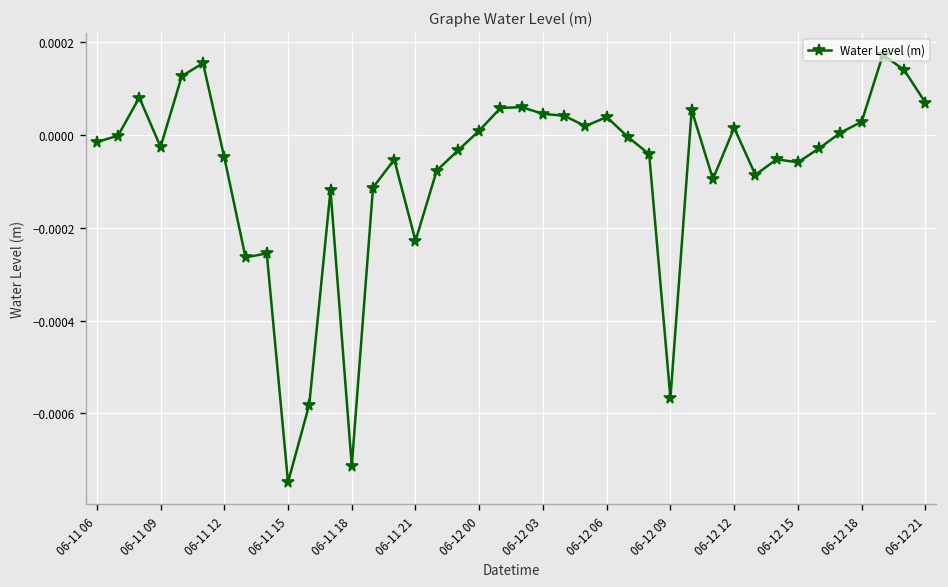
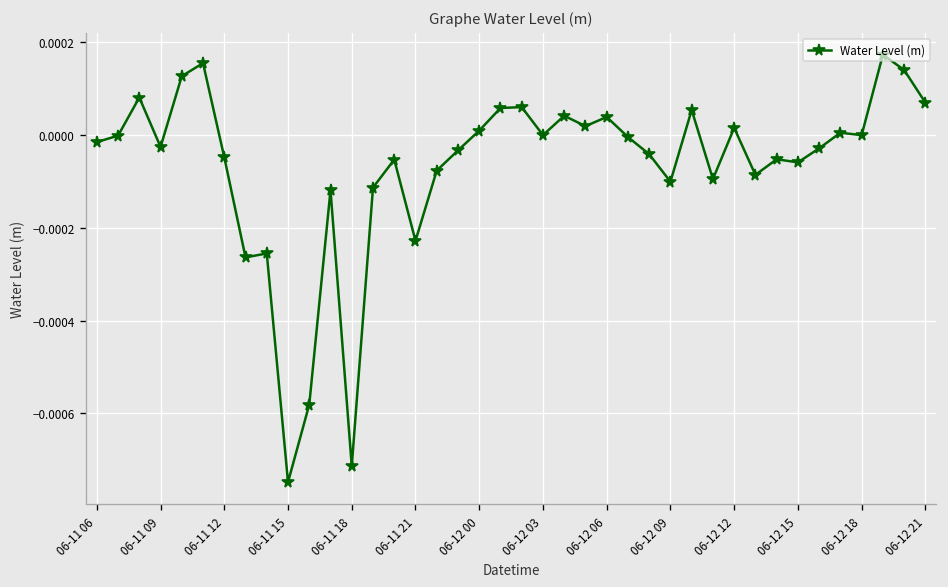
06-12 03: 0.00005 -> 0.00000
06-12 09: -0.00057 -> -0.00010
06-12 18: 0.00003 -> 0.00000
